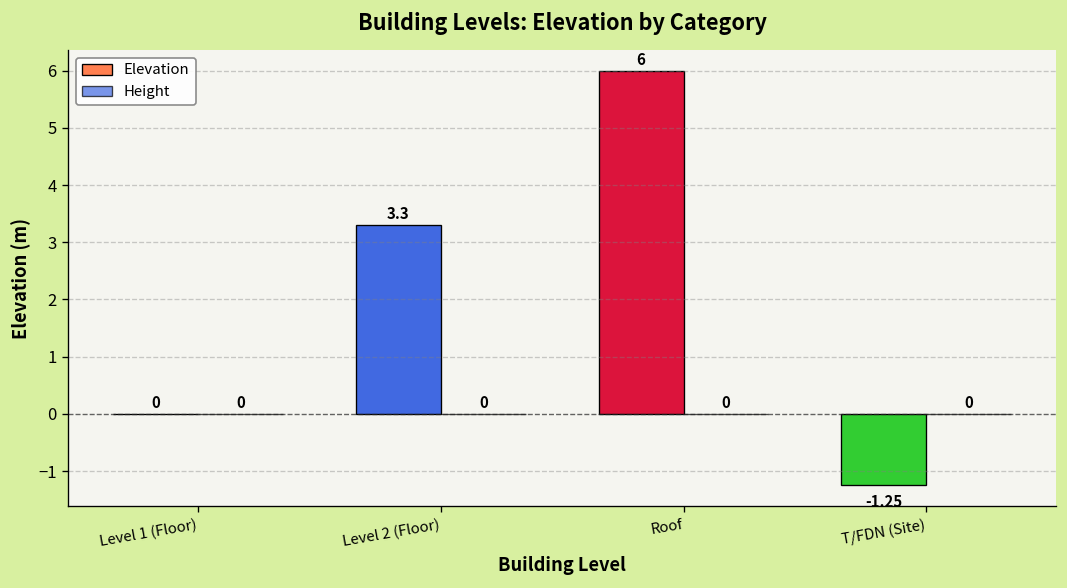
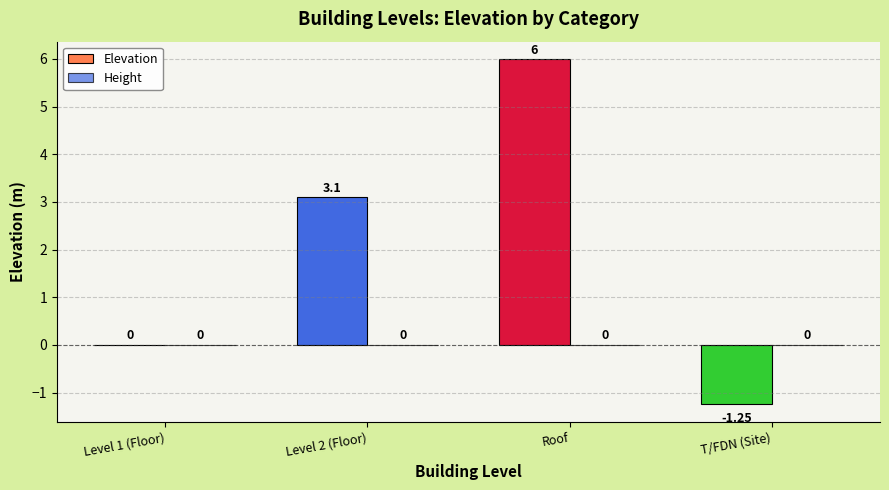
Elevation, Level 2 (Floor): 3.3 -> 3.1
